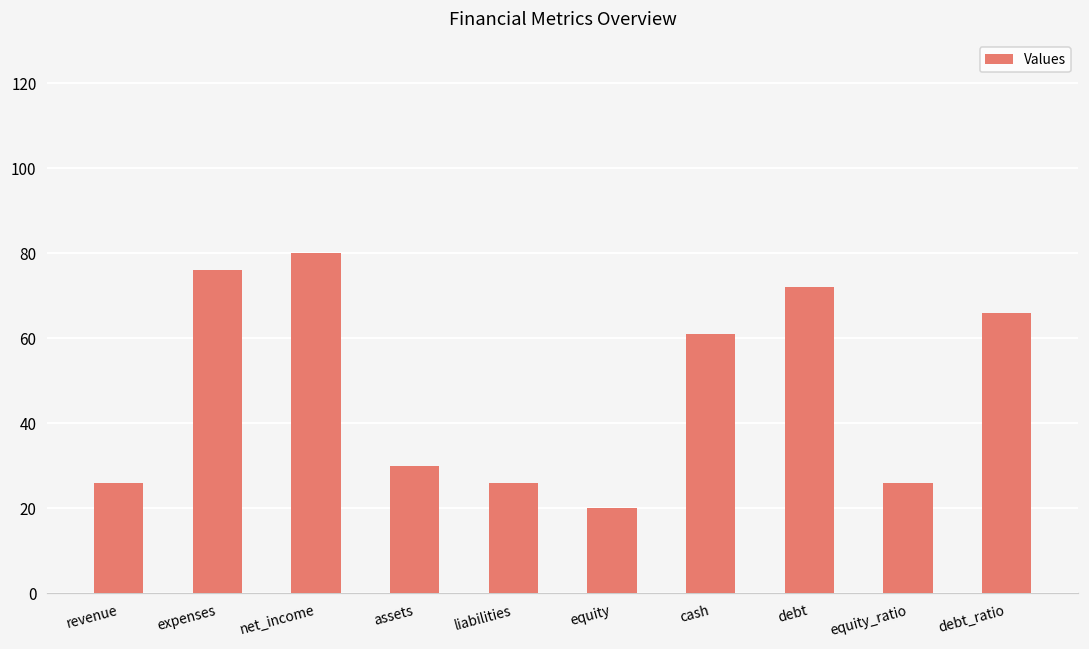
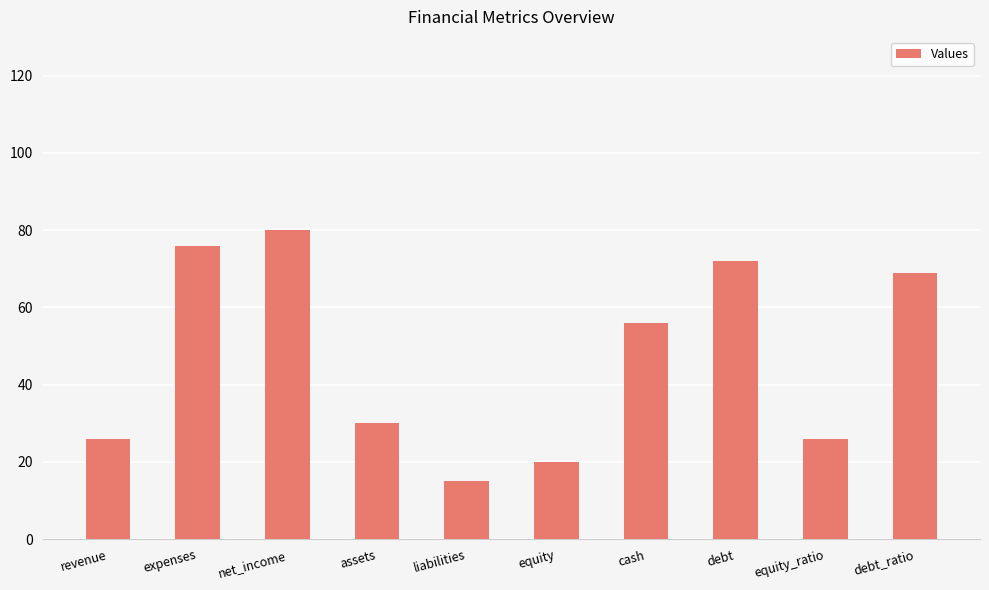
liabilities: 26 -> 15
cash: 61 -> 56
debt_ratio: 66 -> 69
